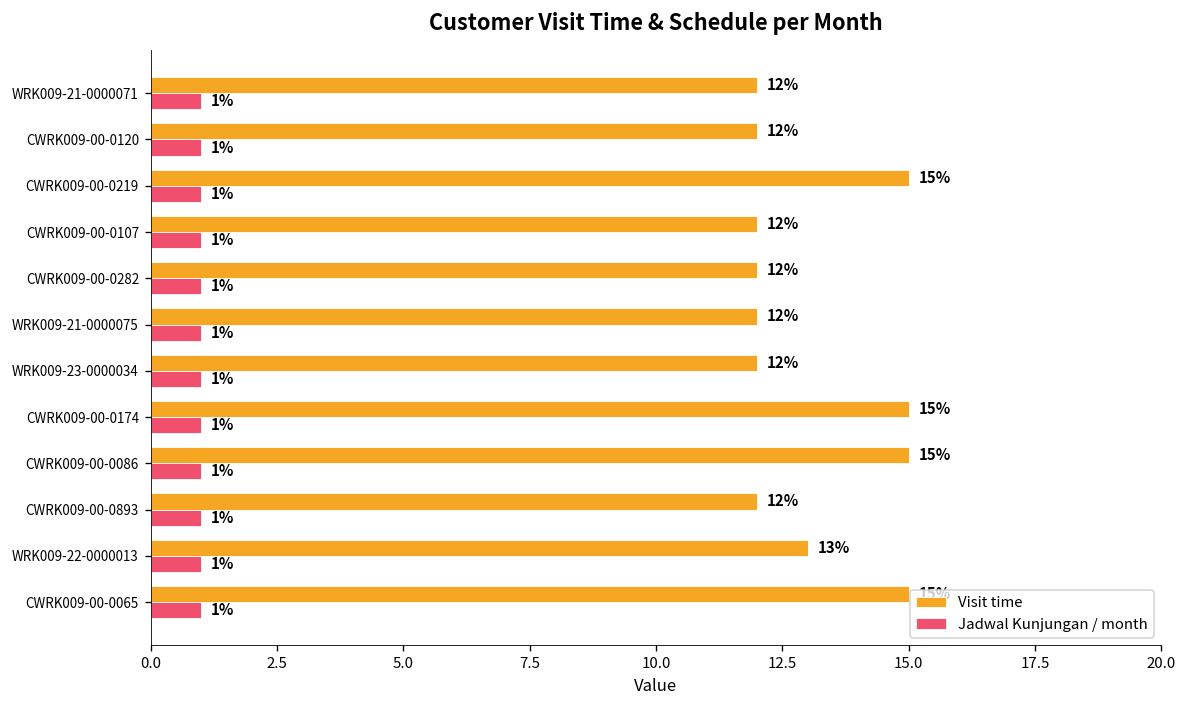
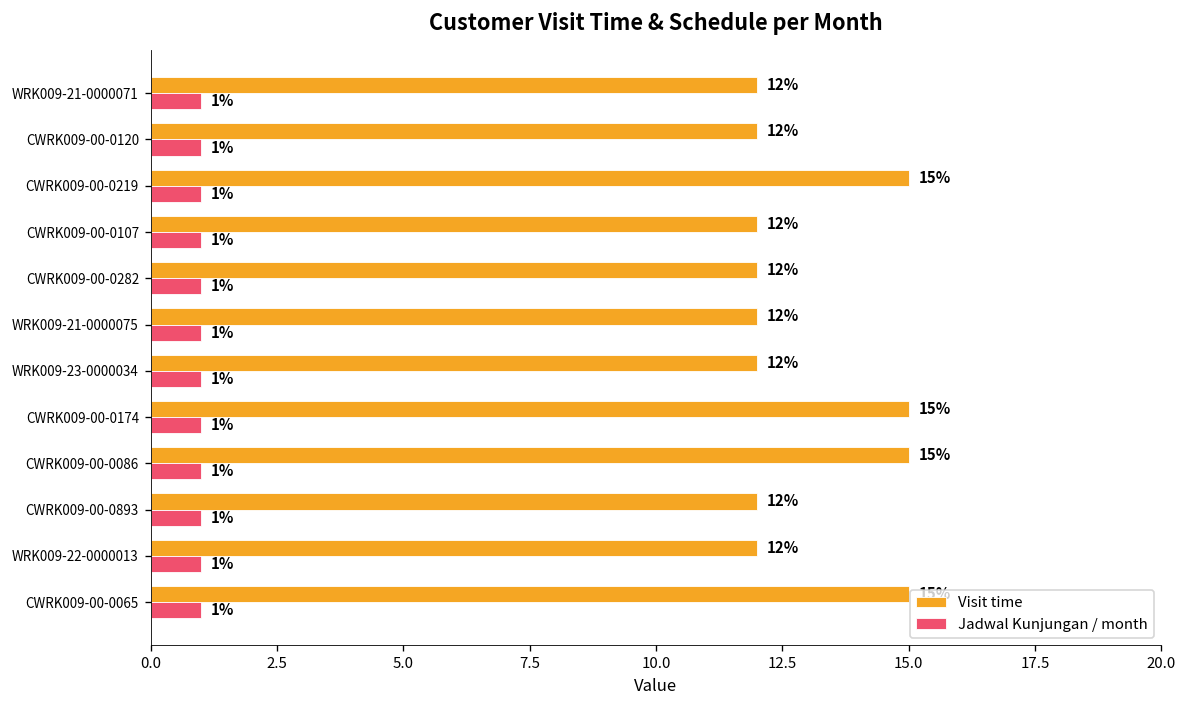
Visit time, WRK009-22-0000013: 13% -> 12%
